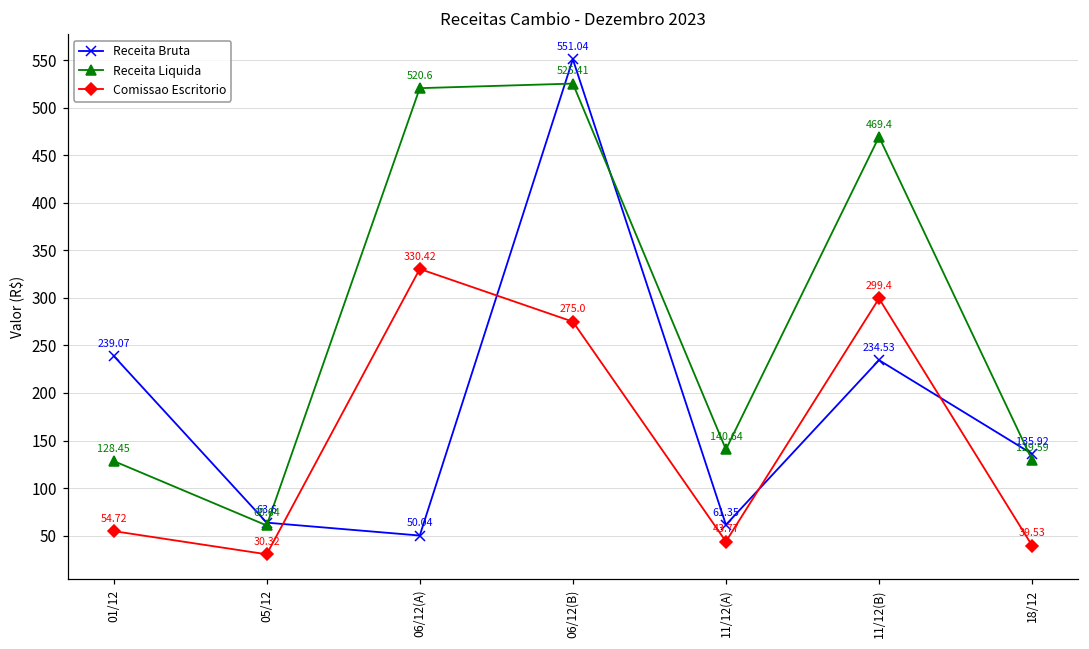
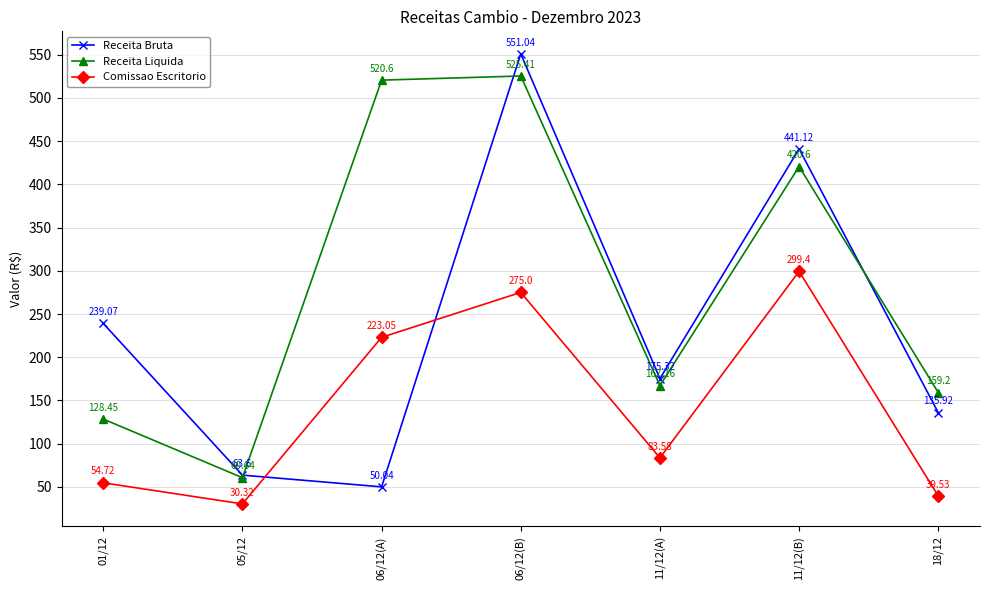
Comissao Escritorio, 06/12(A): 330.42 -> 223.05
Receita Bruta, 11/12(A): 61.35 -> 175.32
Receita Liquida, 11/12(A): 140.64 -> 167.16
Comissao Escritorio, 11/12(A): 43.77 -> 83.58
Receita Bruta, 11/12(B): 234.53 -> 441.12
Receita Liquida, 11/12(B): 469.4 -> 420.6
Receita Liquida, 18/12: 129.59 -> 159.2
